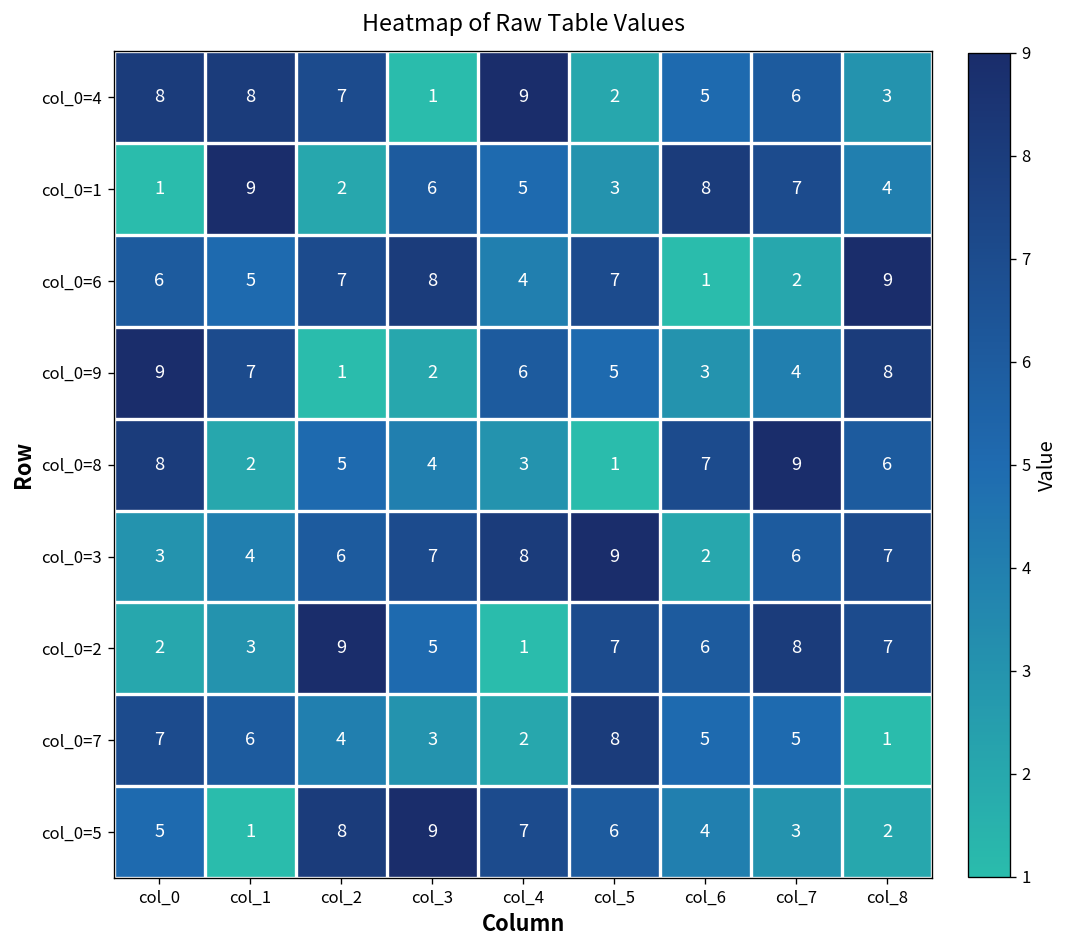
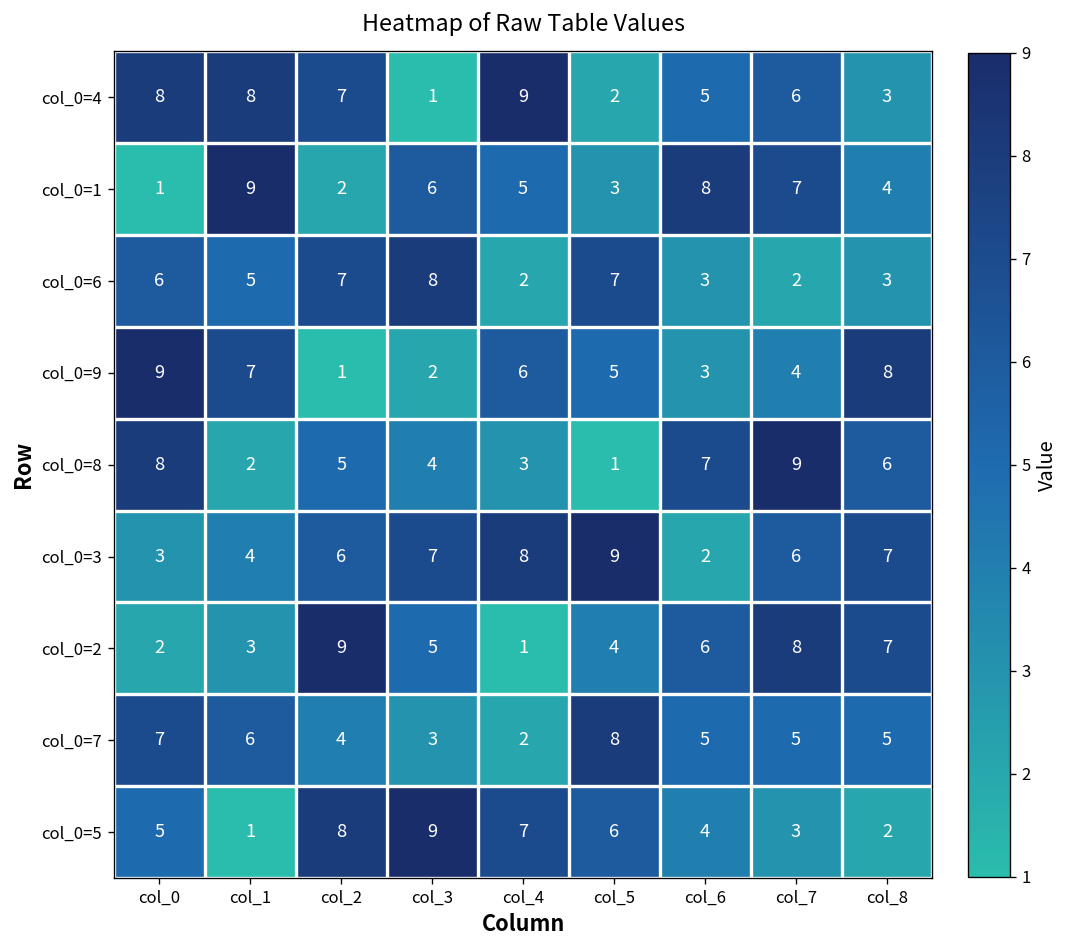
col_0=6, col_4: 4 -> 2
col_0=6, col_6: 1 -> 3
col_0=6, col_8: 9 -> 3
col_0=2, col_5: 7 -> 4
col_0=7, col_8: 1 -> 5
